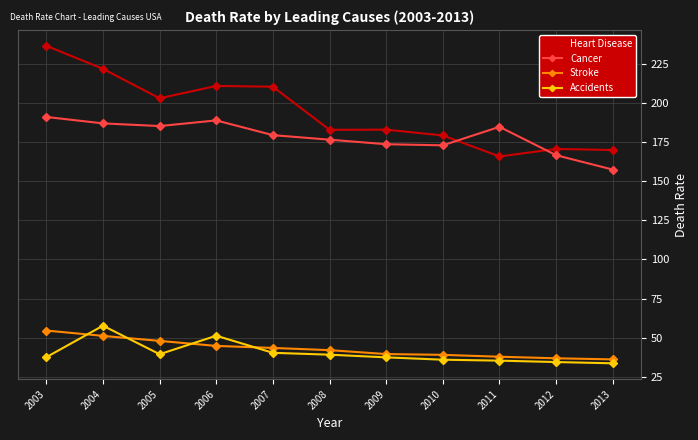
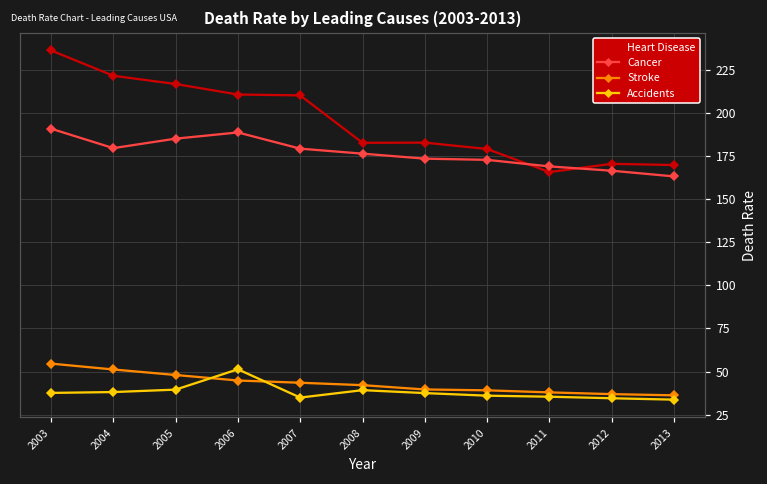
Cancer, 2004: 187 -> 180
Accidents, 2004: 58 -> 38
Heart Disease, 2005: 203 -> 217
Accidents, 2007: 40 -> 35
Cancer, 2011: 185 -> 169
Cancer, 2013: 157 -> 163
